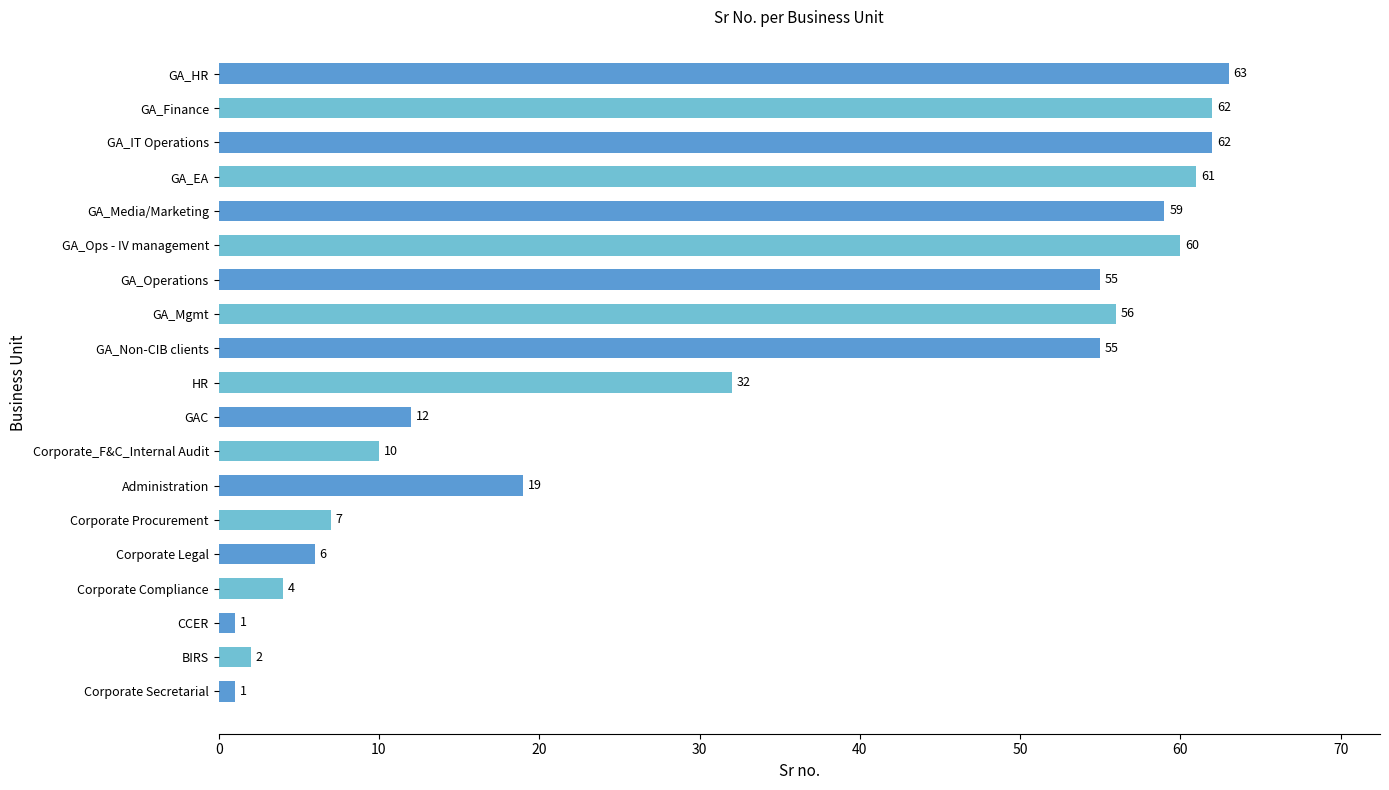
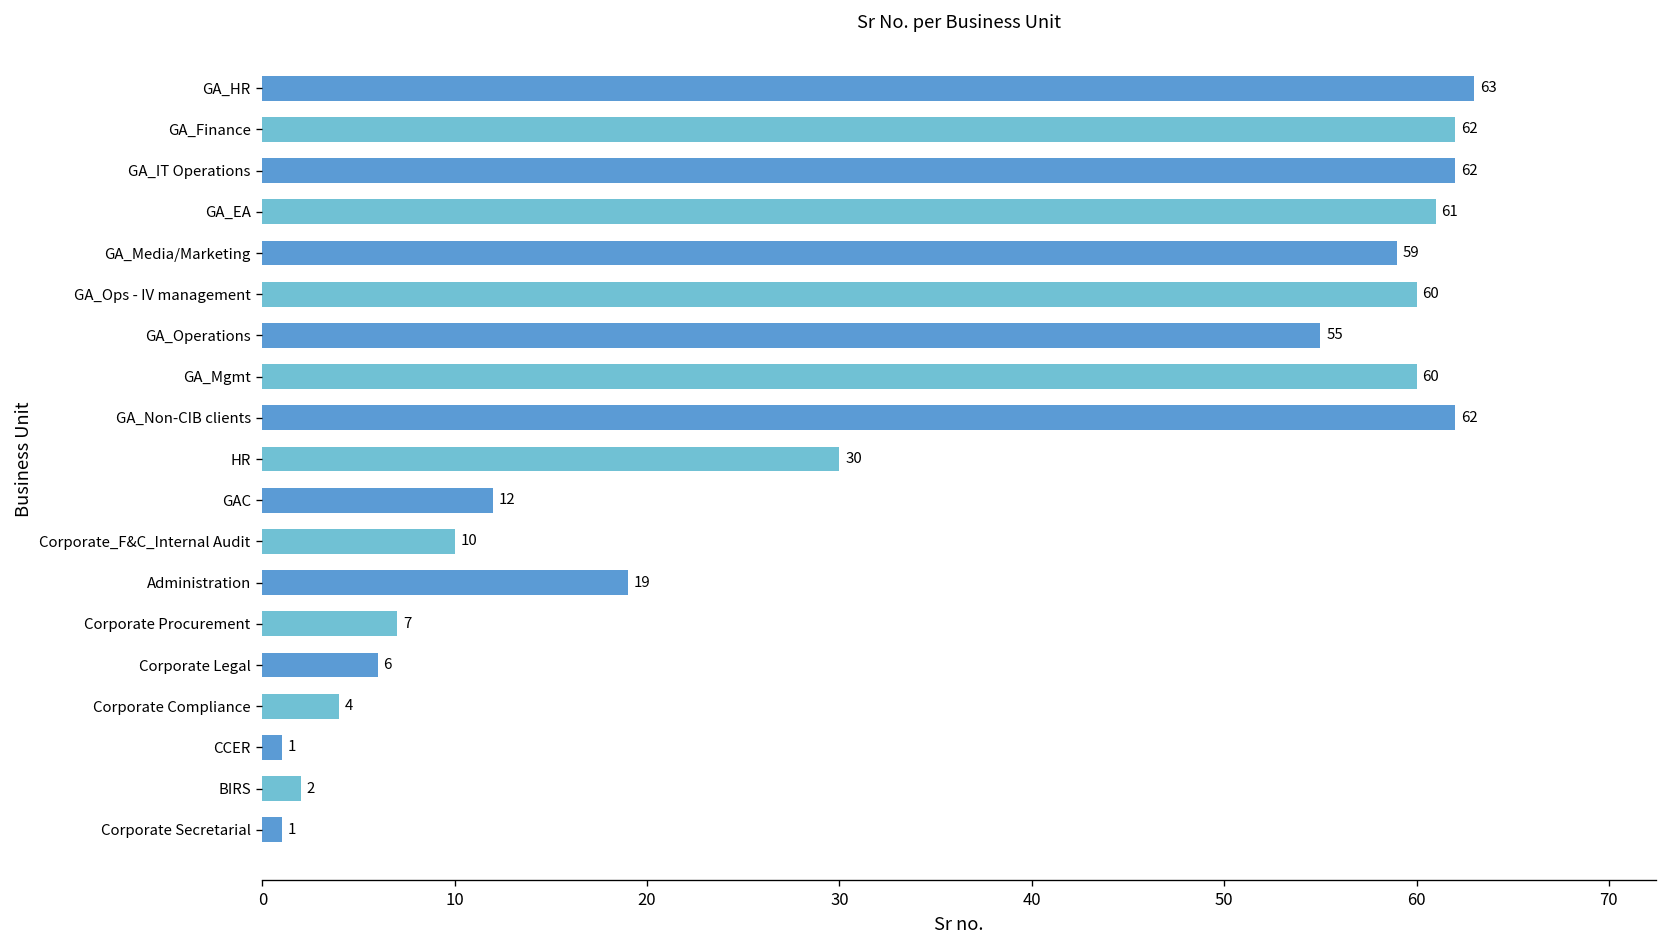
GA_Mgmt: 56 -> 60
GA_Non-CIB clients: 55 -> 62
HR: 32 -> 30
